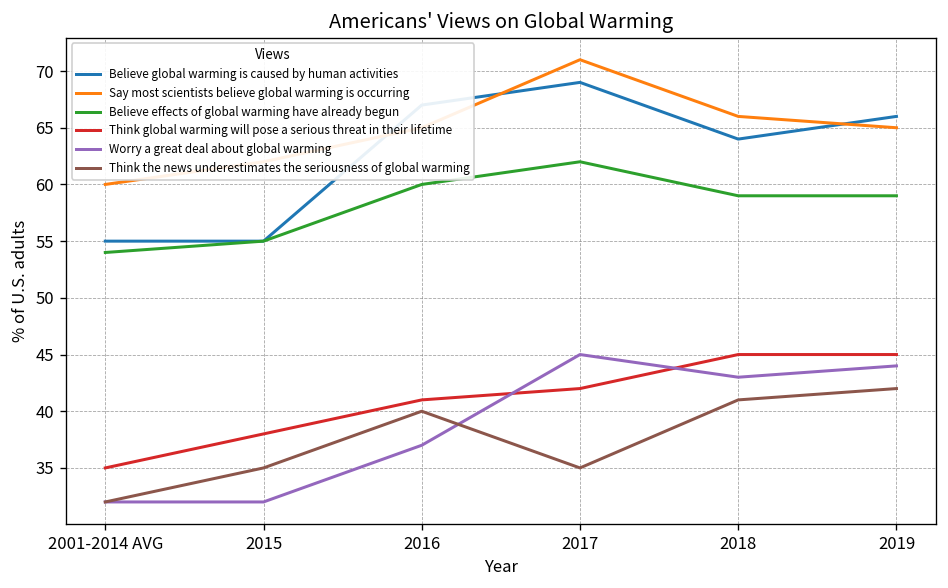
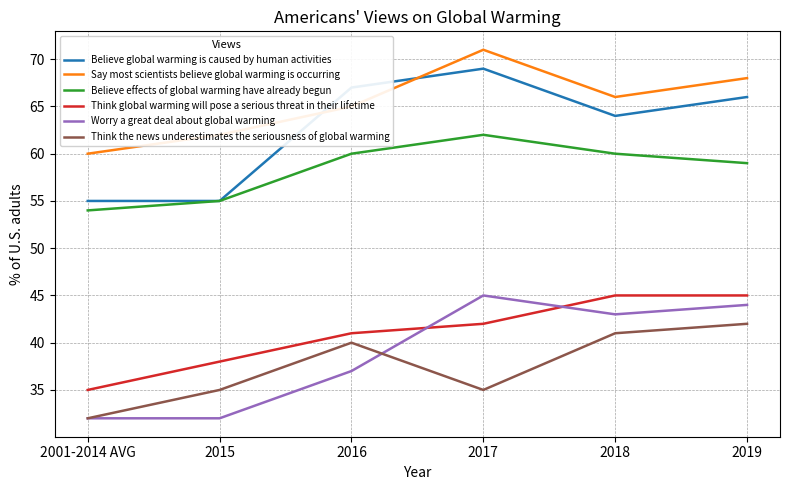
Believe effects of global warming have already begun, 2018: 59 -> 60
Say most scientists believe global warming is occurring, 2019: 65 -> 68
